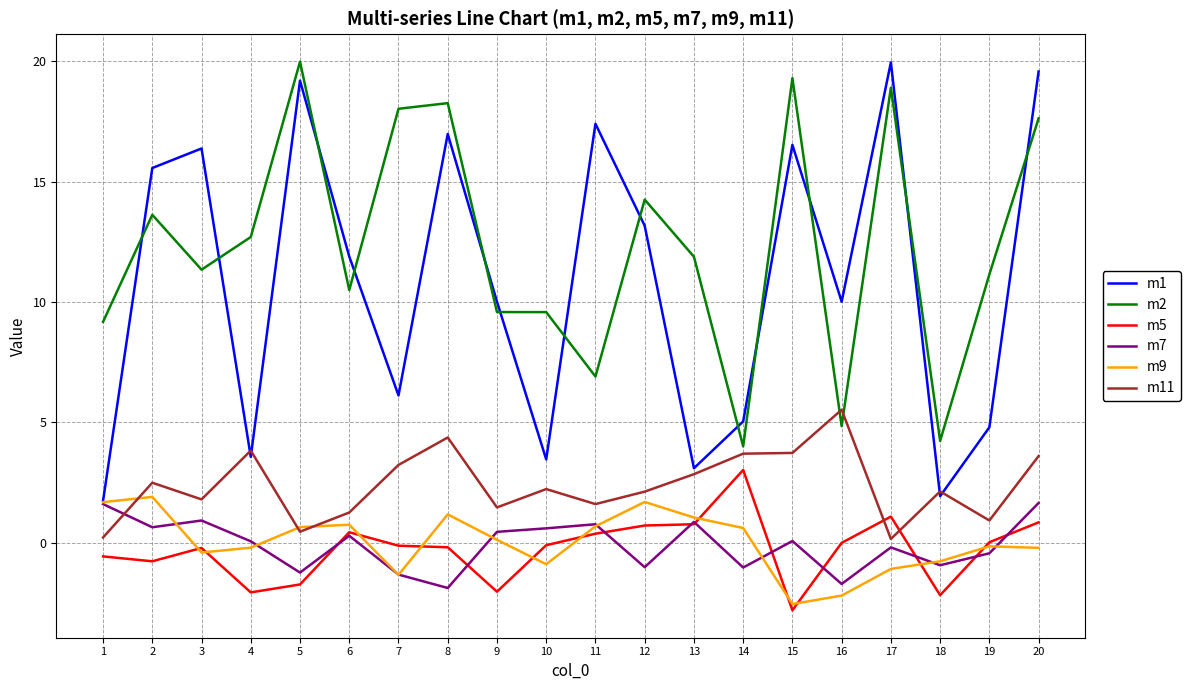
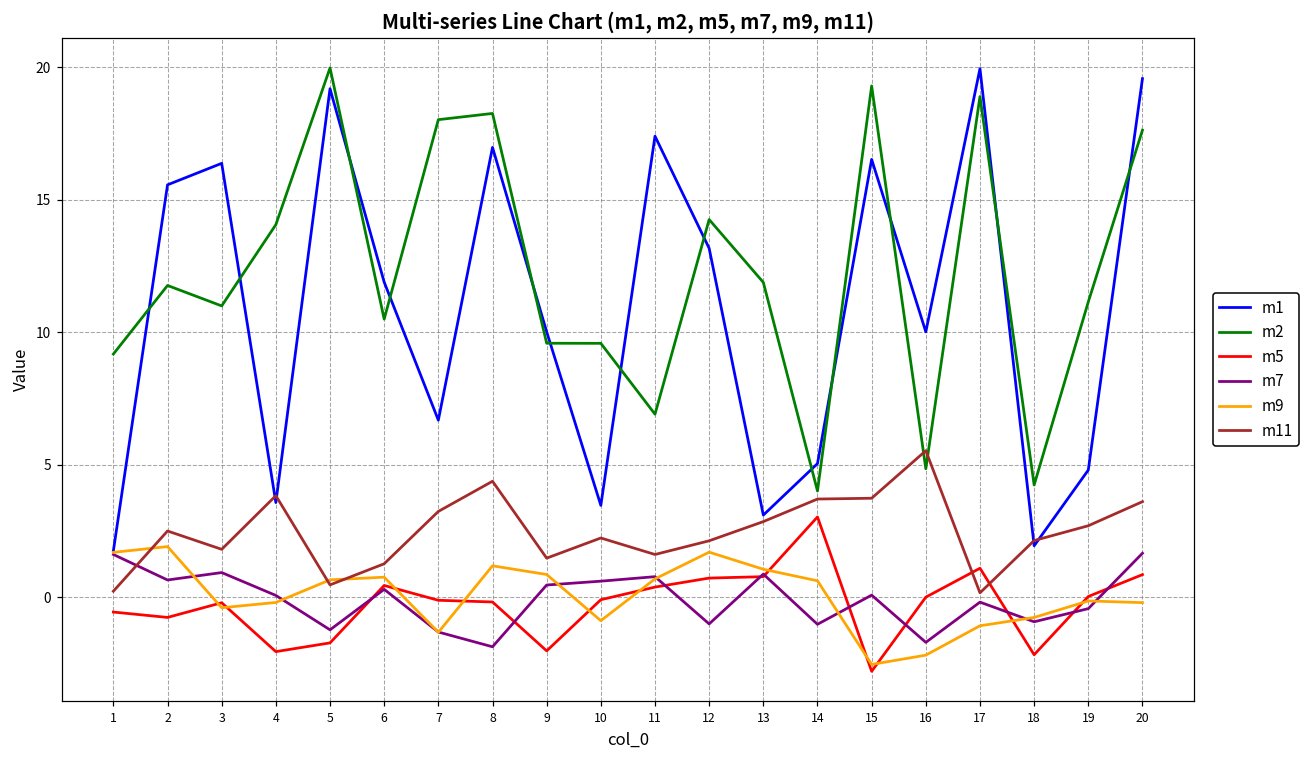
m2, 2: 13.6 -> 11.8
m2, 3: 11.3 -> 11.0
m2, 4: 12.7 -> 14.1
m1, 7: 6.1 -> 6.7
m9, 9: 0.1 -> 0.9
m11, 19: 0.9 -> 2.7
